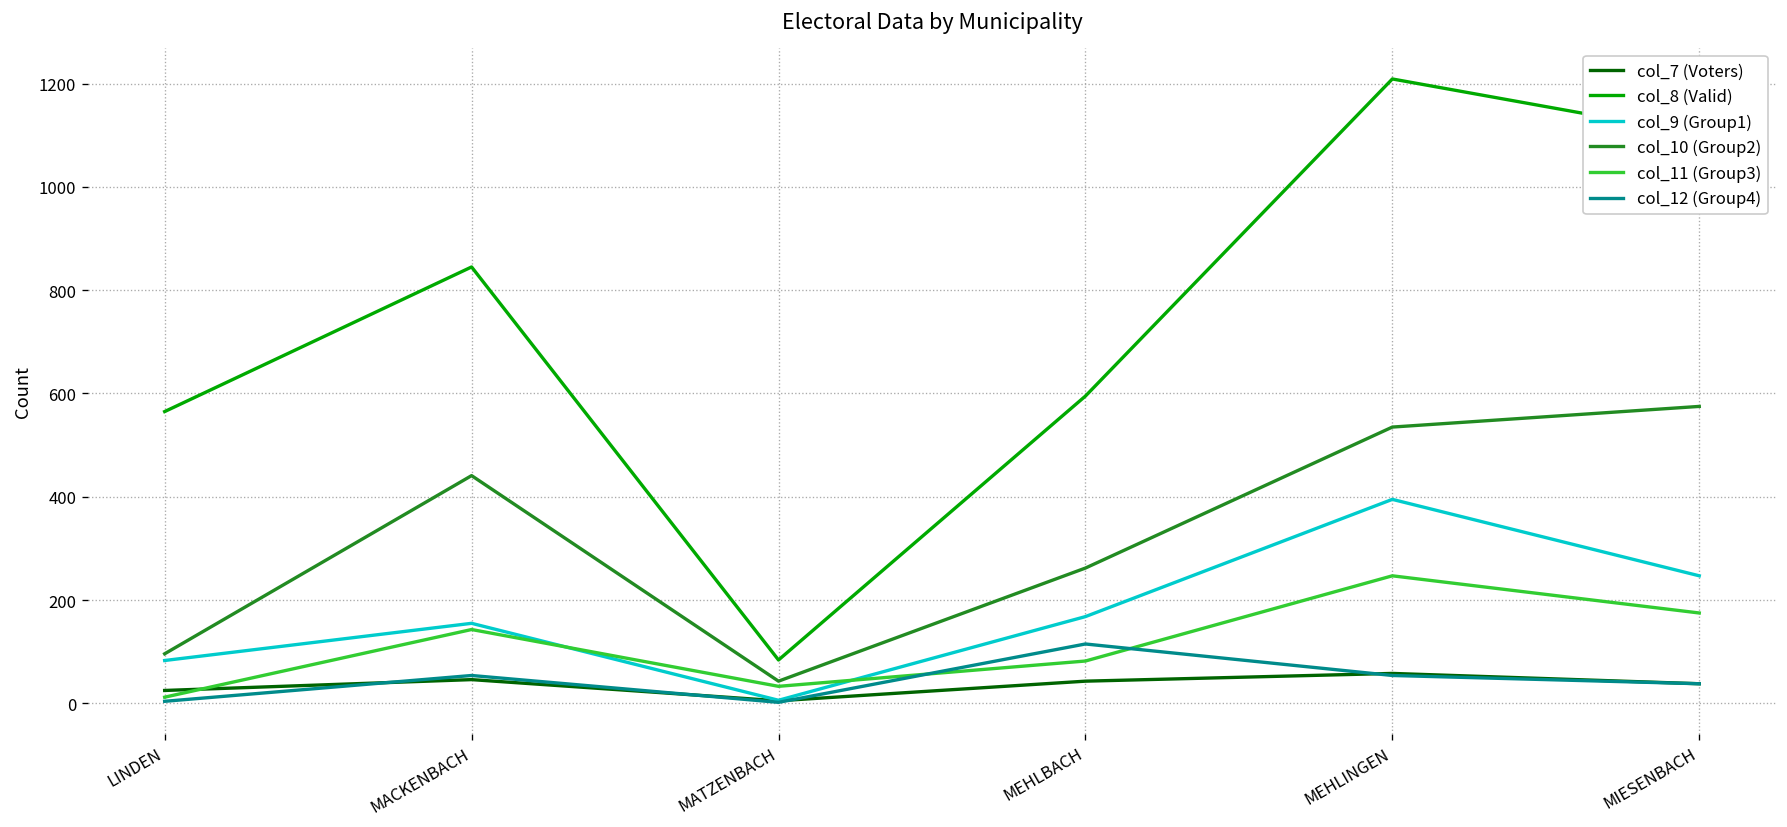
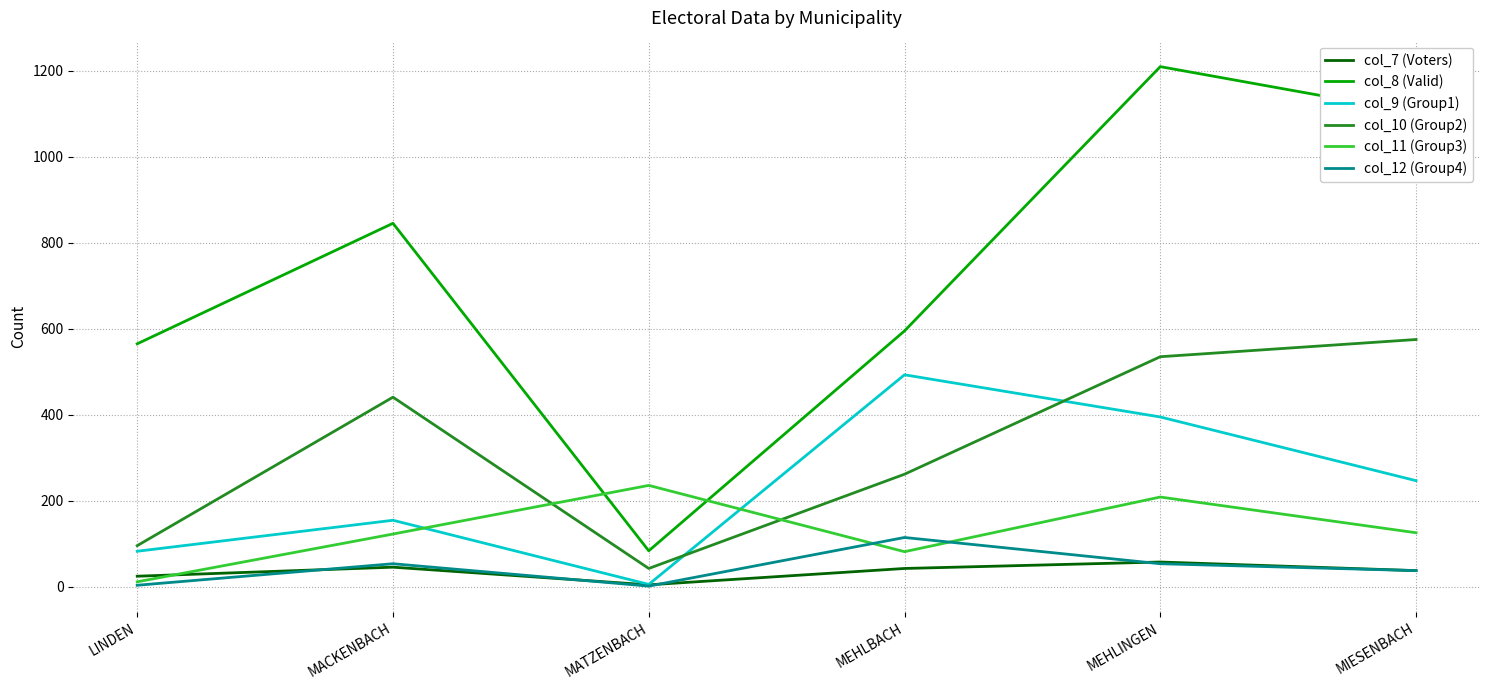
col_11 (Group3), MACKENBACH: 140 -> 120
col_11 (Group3), MATZENBACH: 30 -> 240
col_9 (Group1), MEHLBACH: 170 -> 490
col_11 (Group3), MEHLINGEN: 250 -> 210
col_11 (Group3), MIESENBACH: 180 -> 130
